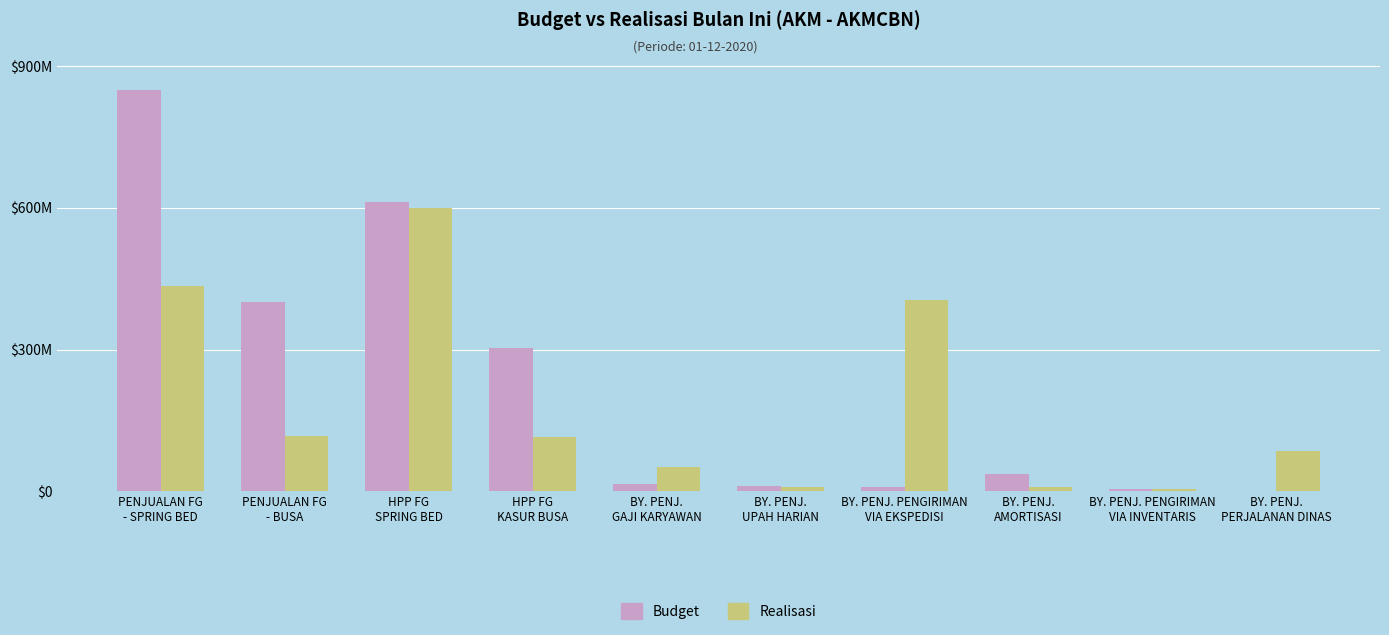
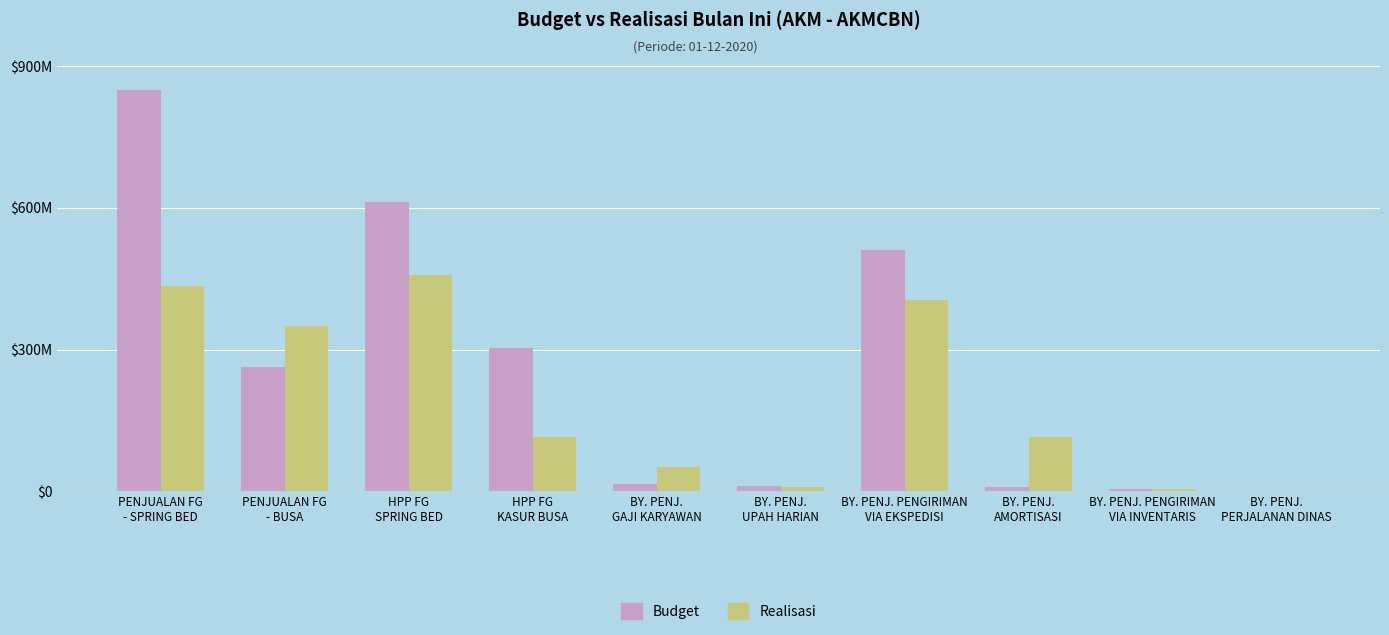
Budget, PENJUALAN FG - BUSA: $400000000 -> $260000000
Realisasi, PENJUALAN FG - BUSA: $120000000 -> $350000000
Realisasi, HPP FG SPRING BED: $600000000 -> $460000000
Budget, BY. PENJ. PENGIRIMAN VIA EKSPEDISI: $10000000 -> $510000000
Budget, BY. PENJ. AMORTISASI: $40000000 -> $10000000
Realisasi, BY. PENJ. AMORTISASI: $10000000 -> $120000000
Realisasi, BY. PENJ. PERJALANAN DINAS: $90000000 -> $0
